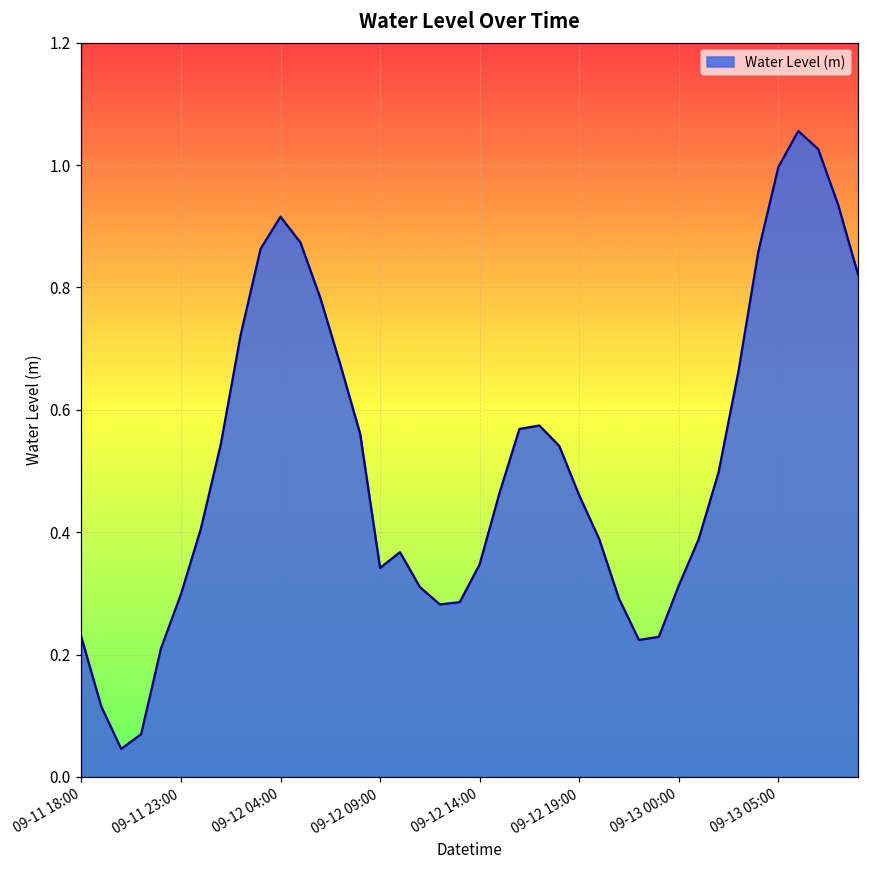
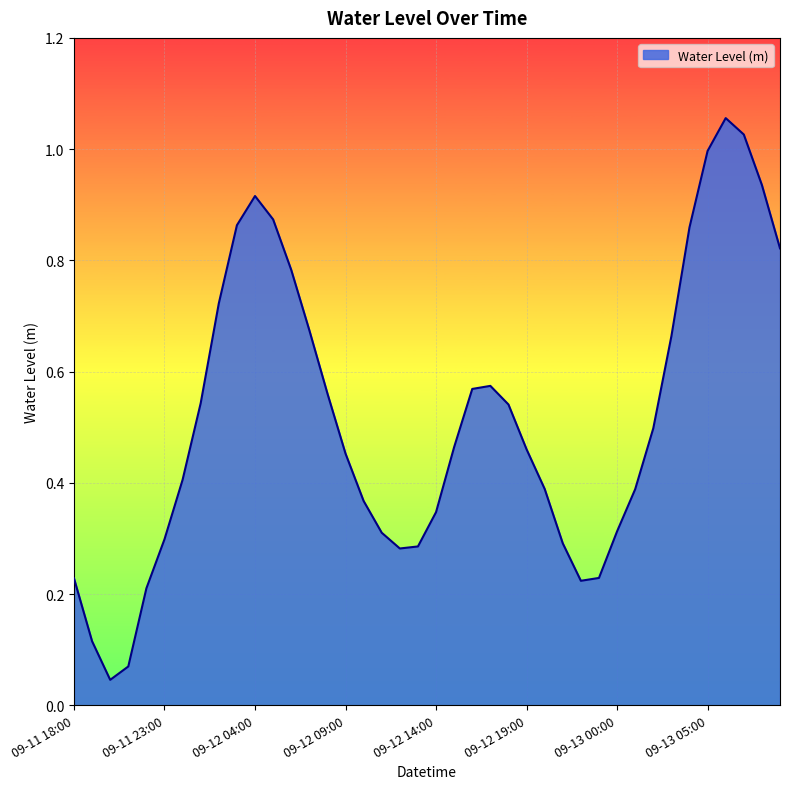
09-12 09:00: 0.34 -> 0.45
